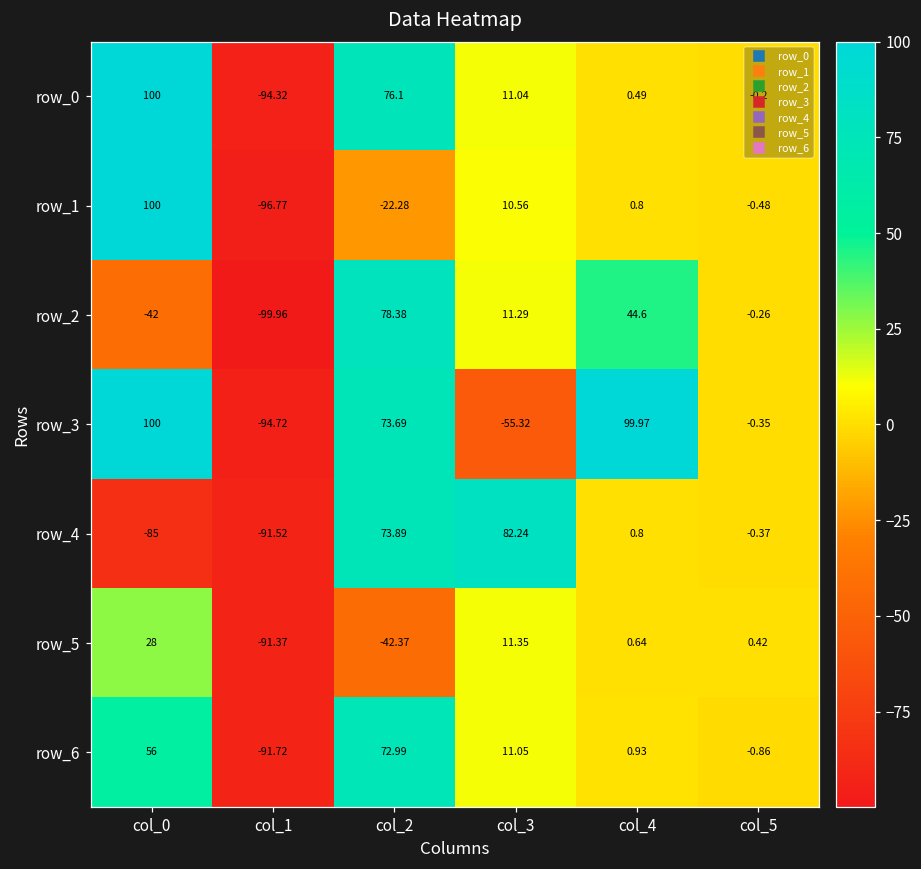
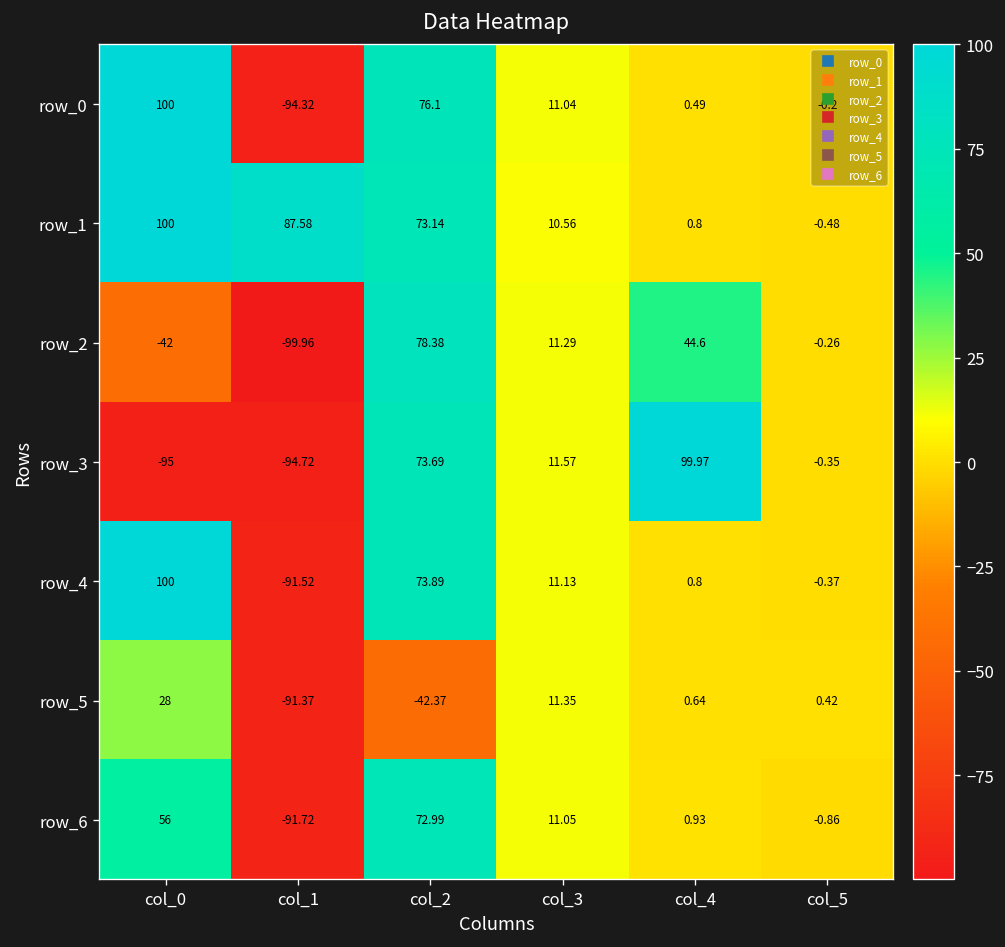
row_1, col_1: -96.77 -> 87.58
row_1, col_2: -22.28 -> 73.14
row_3, col_0: 100 -> -95
row_3, col_3: -55.32 -> 11.57
row_4, col_0: -85 -> 100
row_4, col_3: 82.24 -> 11.13
